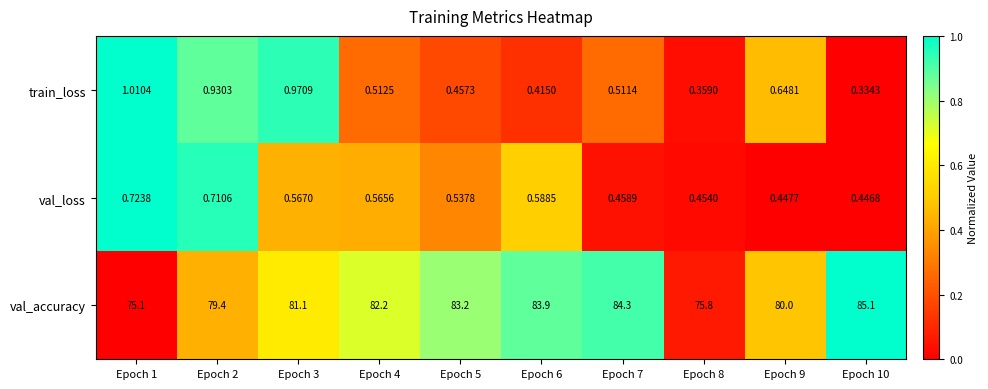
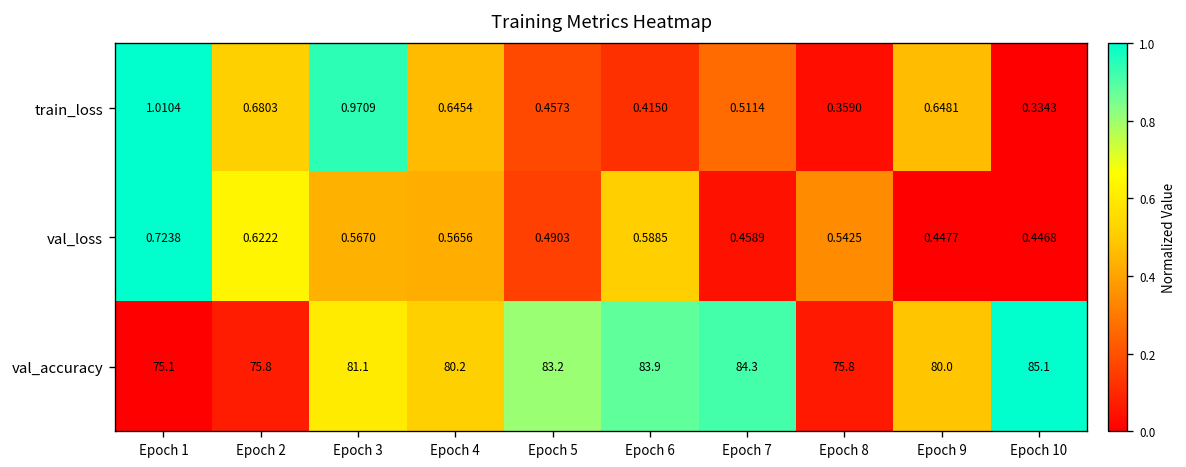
train_loss, Epoch 2: 0.9303 -> 0.6803
train_loss, Epoch 4: 0.5125 -> 0.6454
val_loss, Epoch 2: 0.7106 -> 0.6222
val_loss, Epoch 5: 0.5378 -> 0.4903
val_loss, Epoch 8: 0.4540 -> 0.5425
val_accuracy, Epoch 2: 79.4 -> 75.8
val_accuracy, Epoch 4: 82.2 -> 80.2
